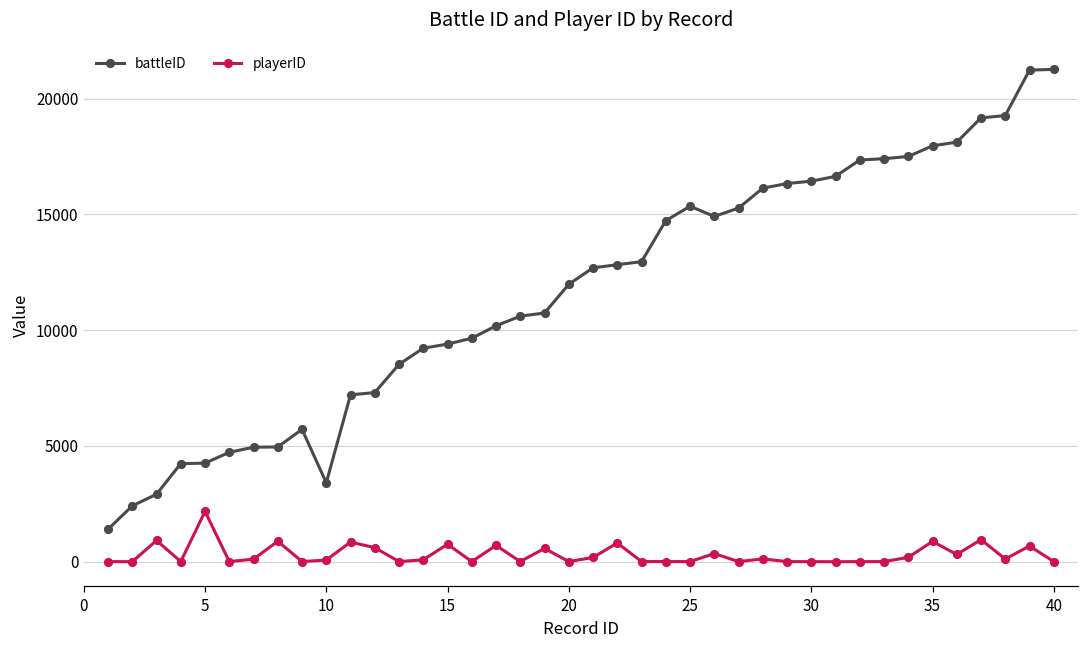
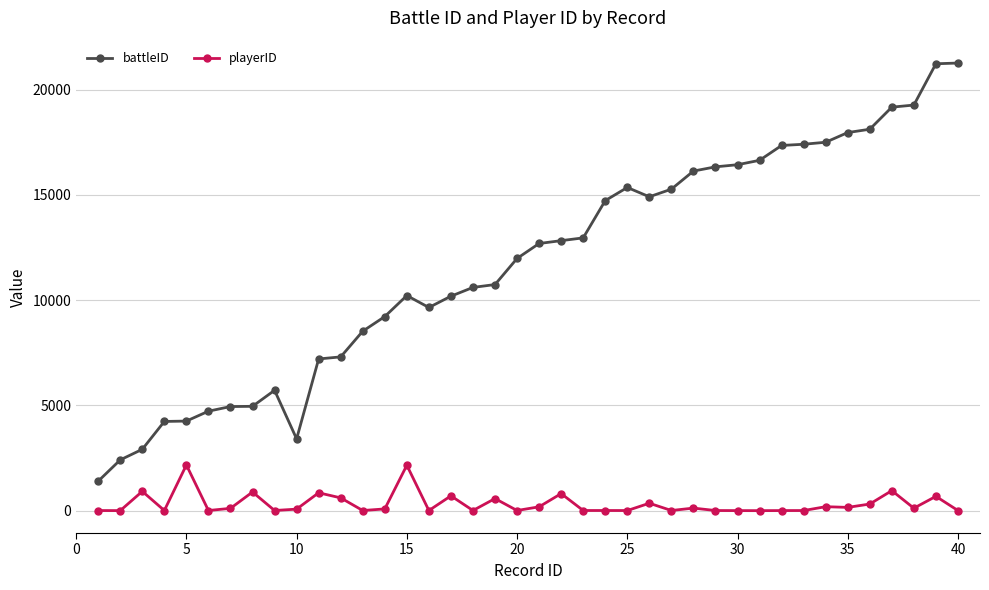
battleID, 15: 9400 -> 10200
playerID, 15: 800 -> 2200
playerID, 35: 900 -> 200
